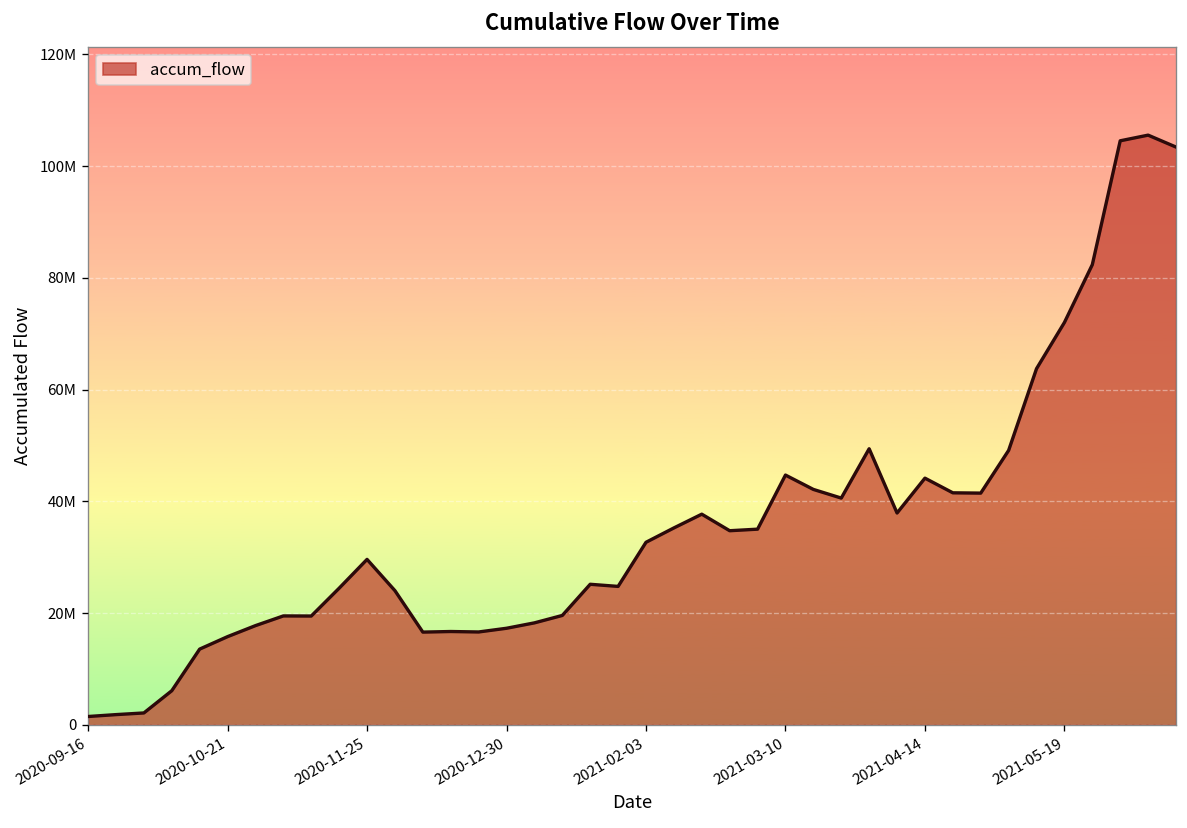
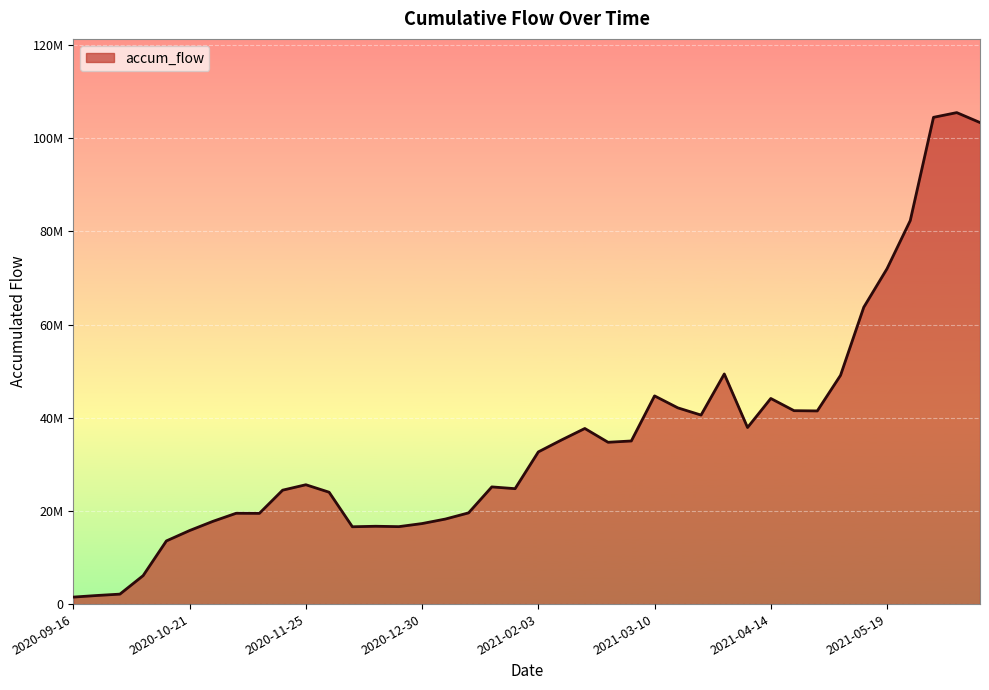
2020-11-25: 30000000 -> 26000000
